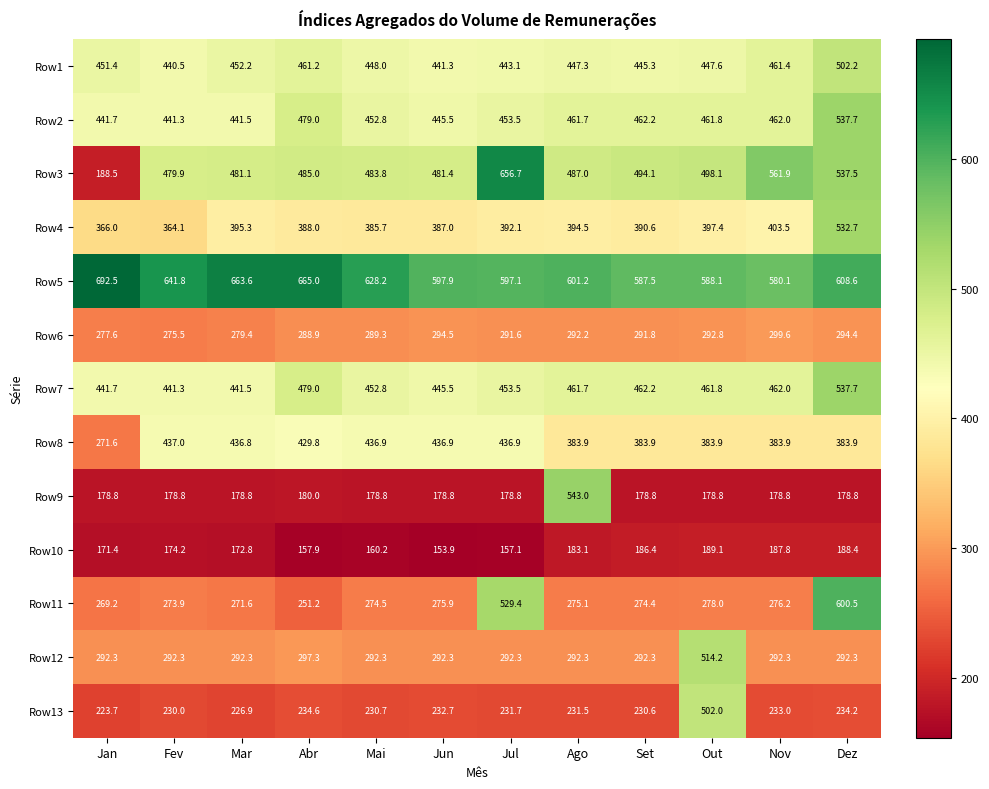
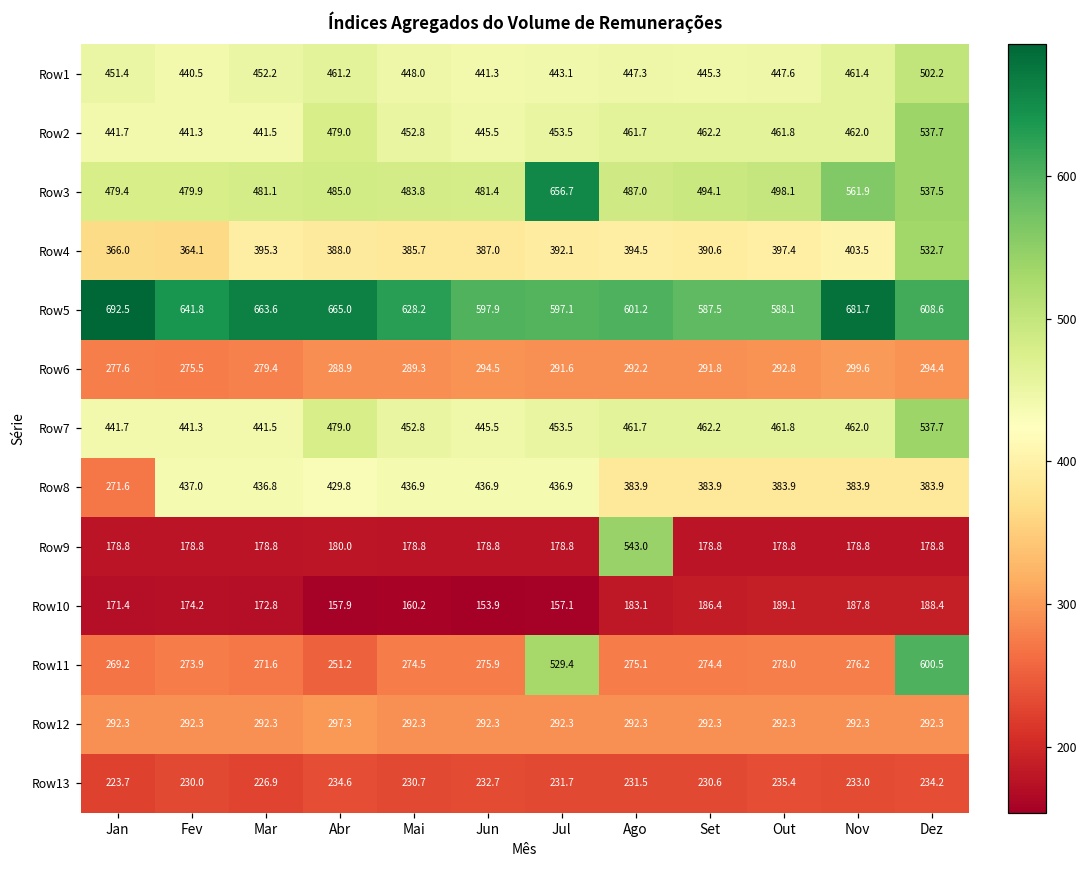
Row3, Jan: 188.5 -> 479.4
Row5, Nov: 580.1 -> 681.7
Row12, Out: 514.2 -> 292.3
Row13, Out: 502.0 -> 235.4
